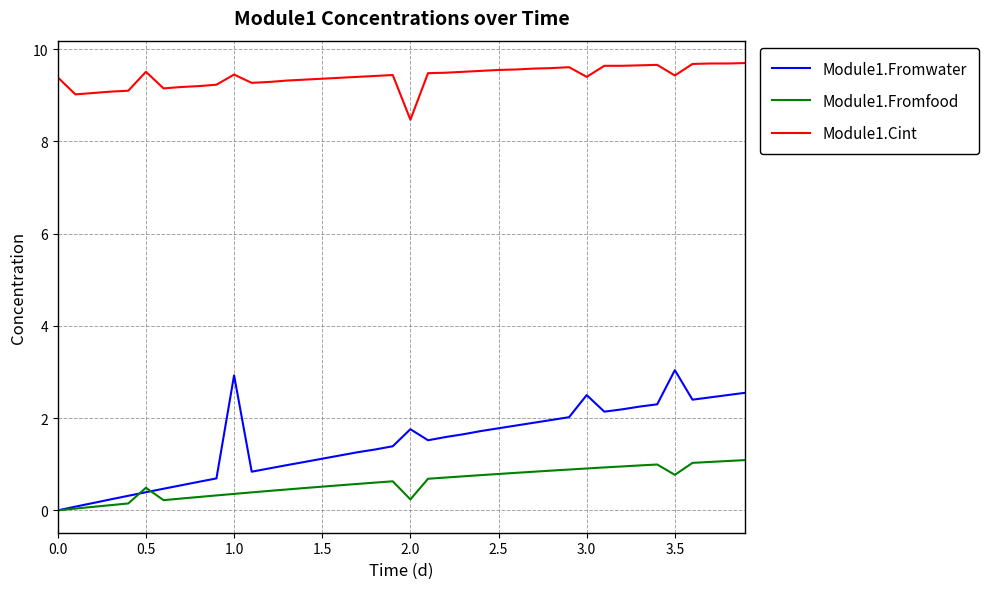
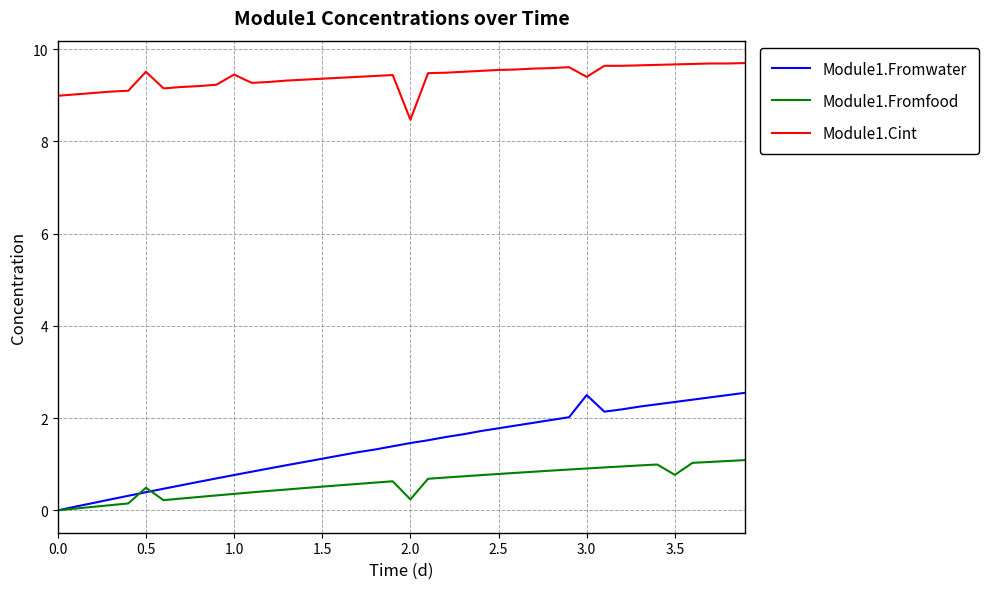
Module1.Cint, 0.0: 9.4 -> 9.0
Module1.Fromwater, 1.0: 2.9 -> 0.8
Module1.Fromwater, 2.0: 1.8 -> 1.5
Module1.Fromwater, 3.5: 3.0 -> 2.4
Module1.Cint, 3.5: 9.4 -> 9.7
